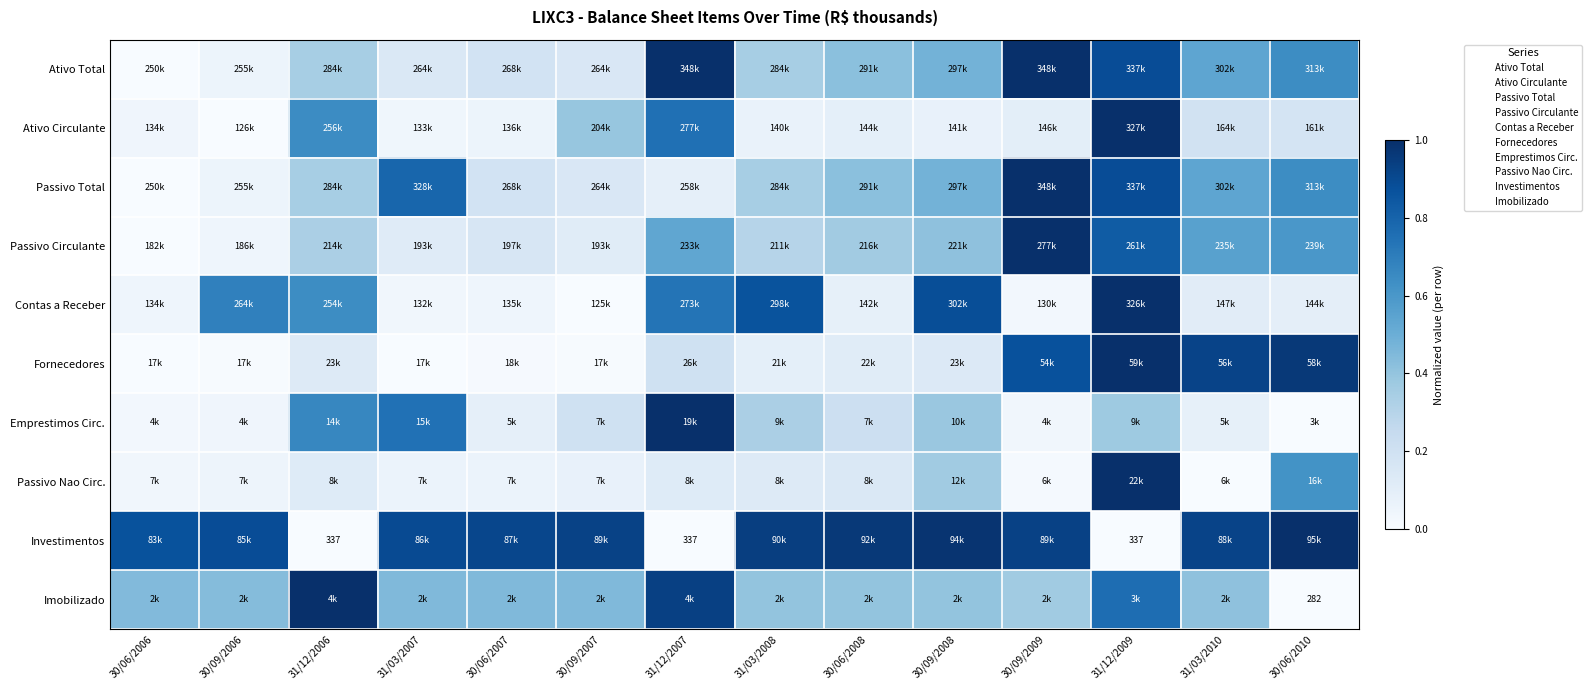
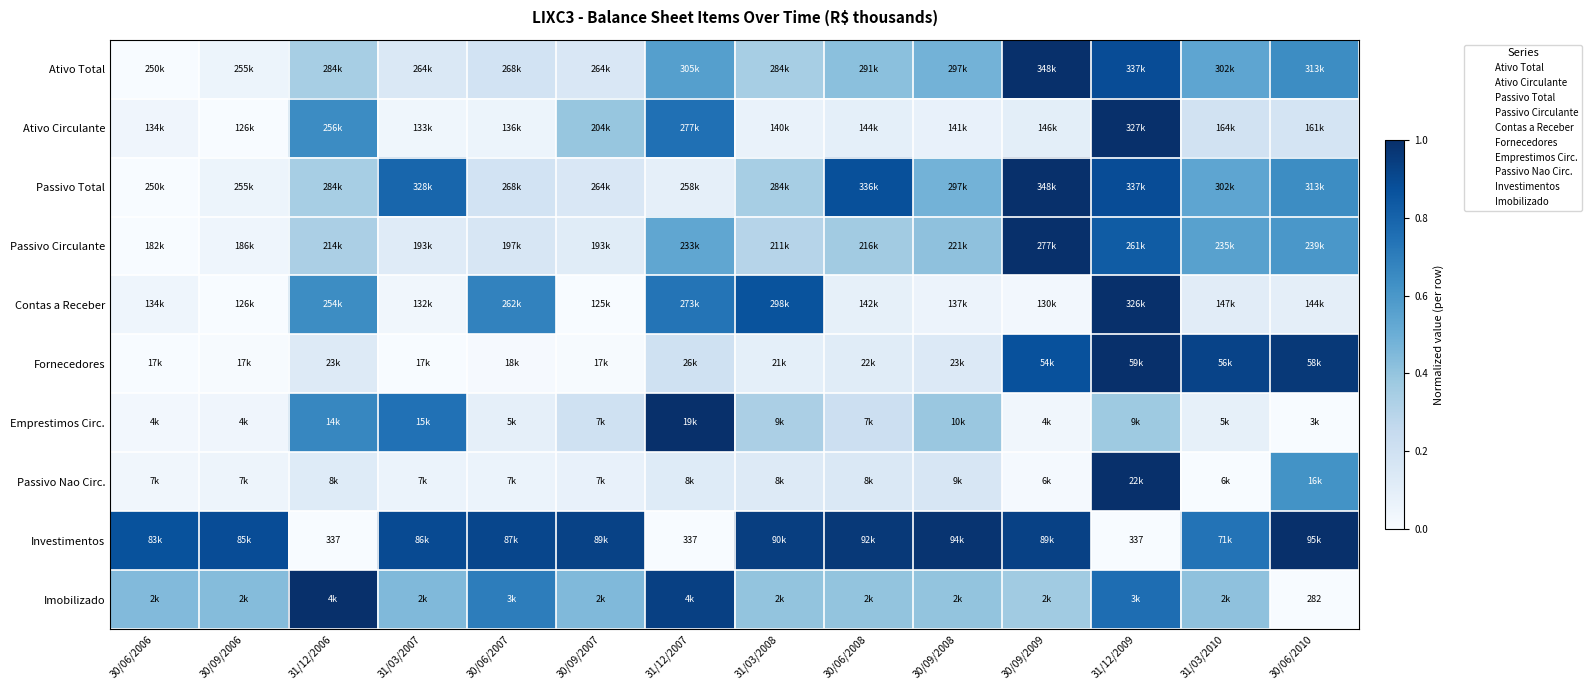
Ativo Total, 31/12/2007: 348k -> 305k
Passivo Total, 30/06/2008: 291k -> 336k
Contas a Receber, 30/09/2006: 264k -> 126k
Contas a Receber, 30/06/2007: 135k -> 262k
Contas a Receber, 30/09/2008: 302k -> 137k
Passivo Nao Circ., 30/09/2008: 12k -> 9k
Investimentos, 31/03/2010: 88k -> 71k
Imobilizado, 30/06/2007: 2k -> 3k
